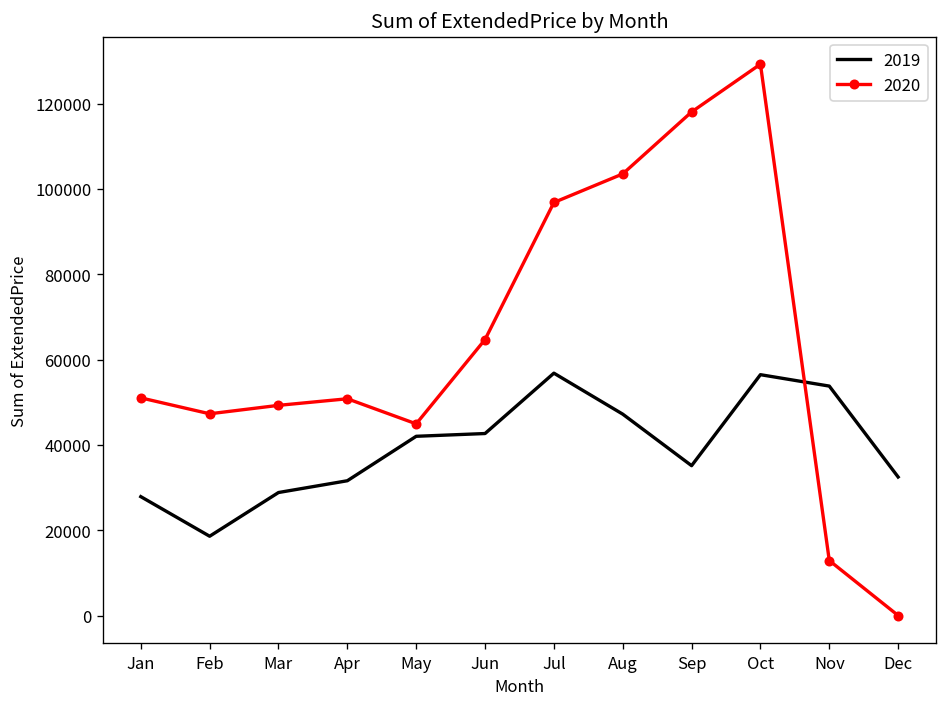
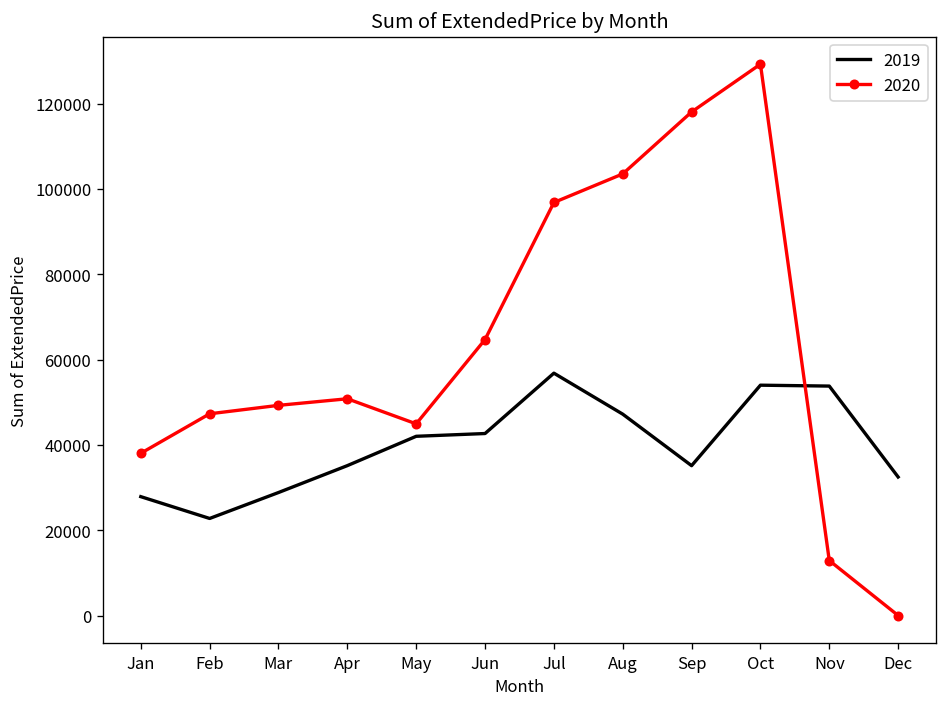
2020, Jan: 51000 -> 38000
2019, Feb: 19000 -> 23000
2019, Apr: 32000 -> 35000
2019, Oct: 56000 -> 54000
